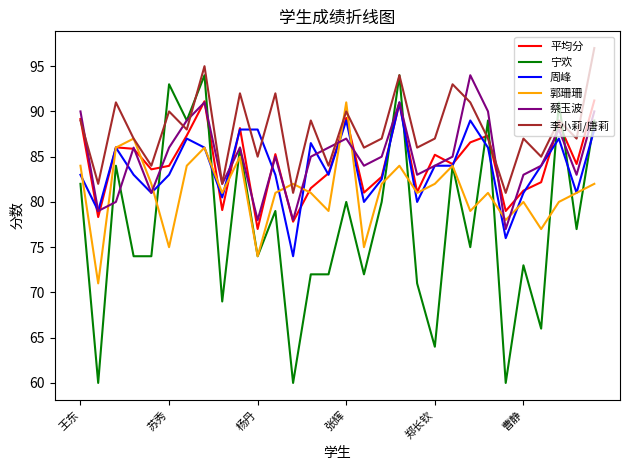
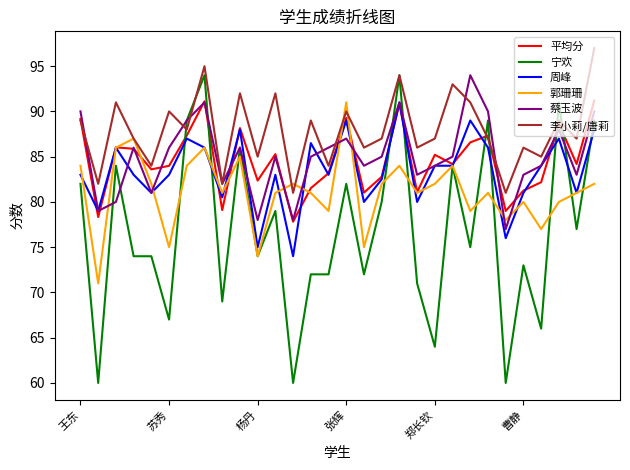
宁欢, 苏秀: 93 -> 67
平均分, 杨丹: 77 -> 82
周峰, 杨丹: 88 -> 75
宁欢, 张辉: 80 -> 82
李小莉/唐莉, 曹静: 87 -> 86
